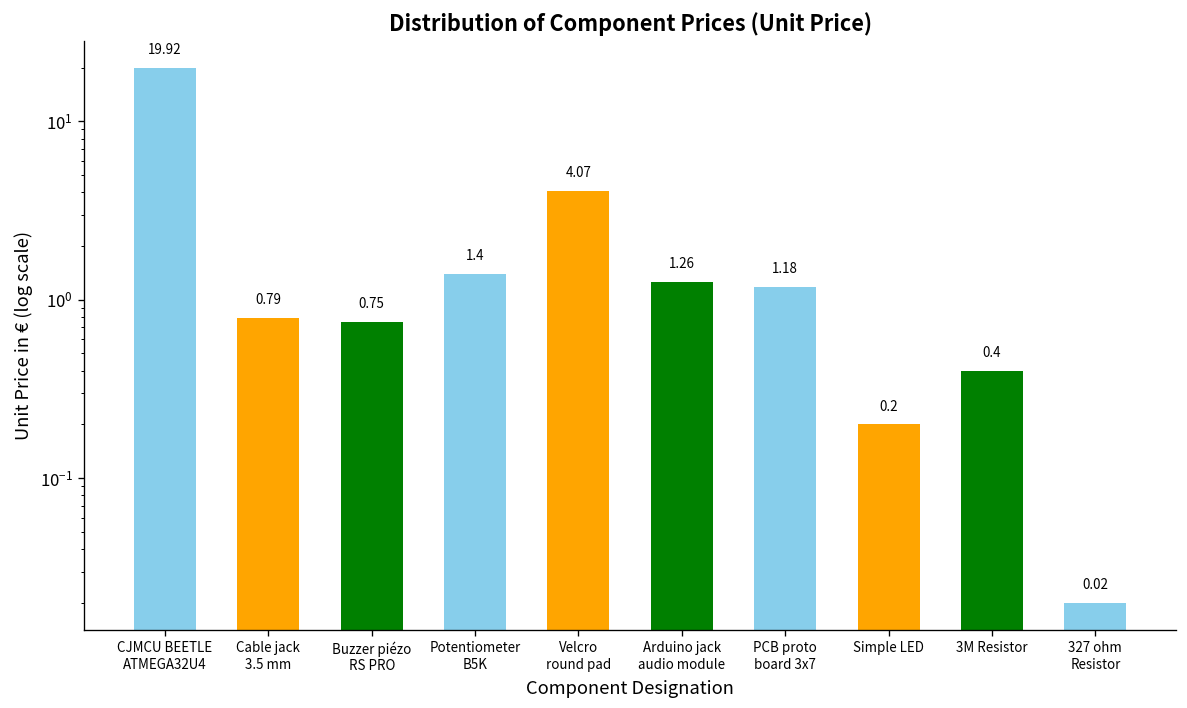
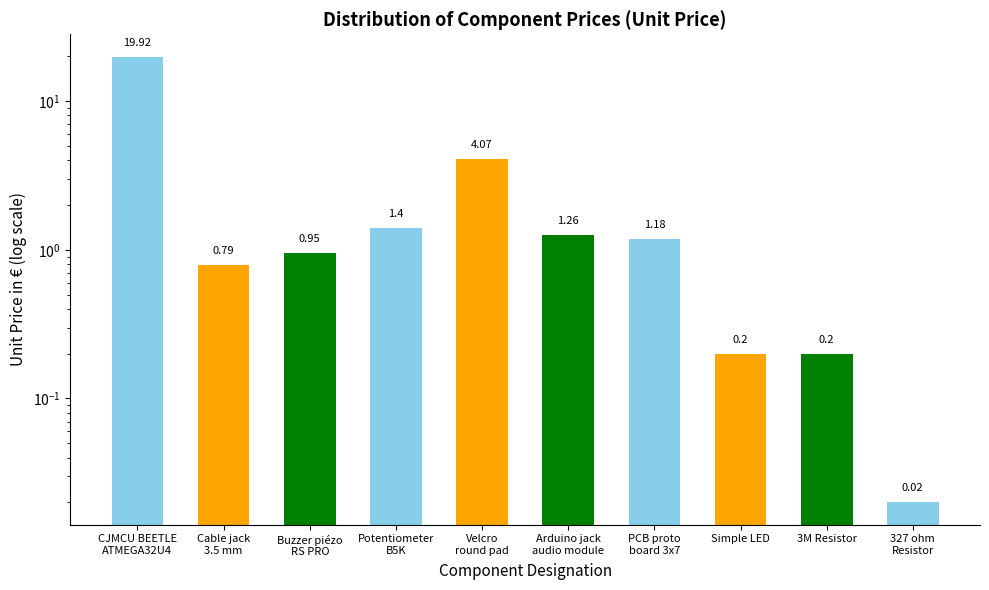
Buzzer piézo RS PRO: 0.75 -> 0.95
3M Resistor: 0.4 -> 0.2
